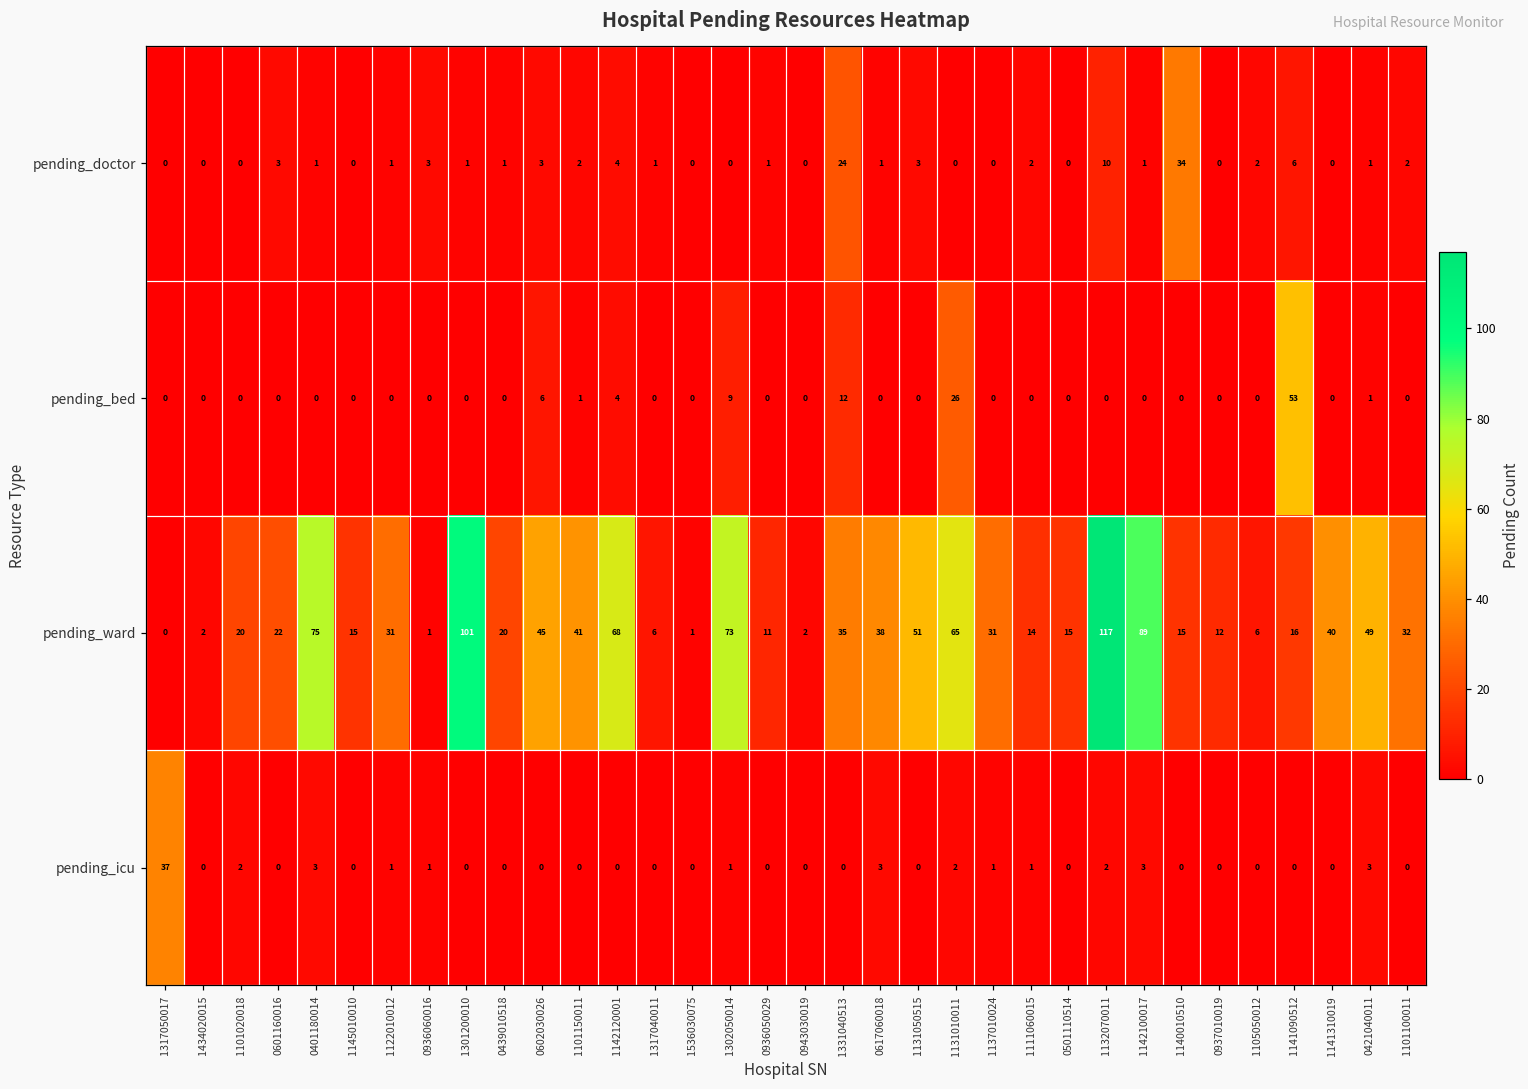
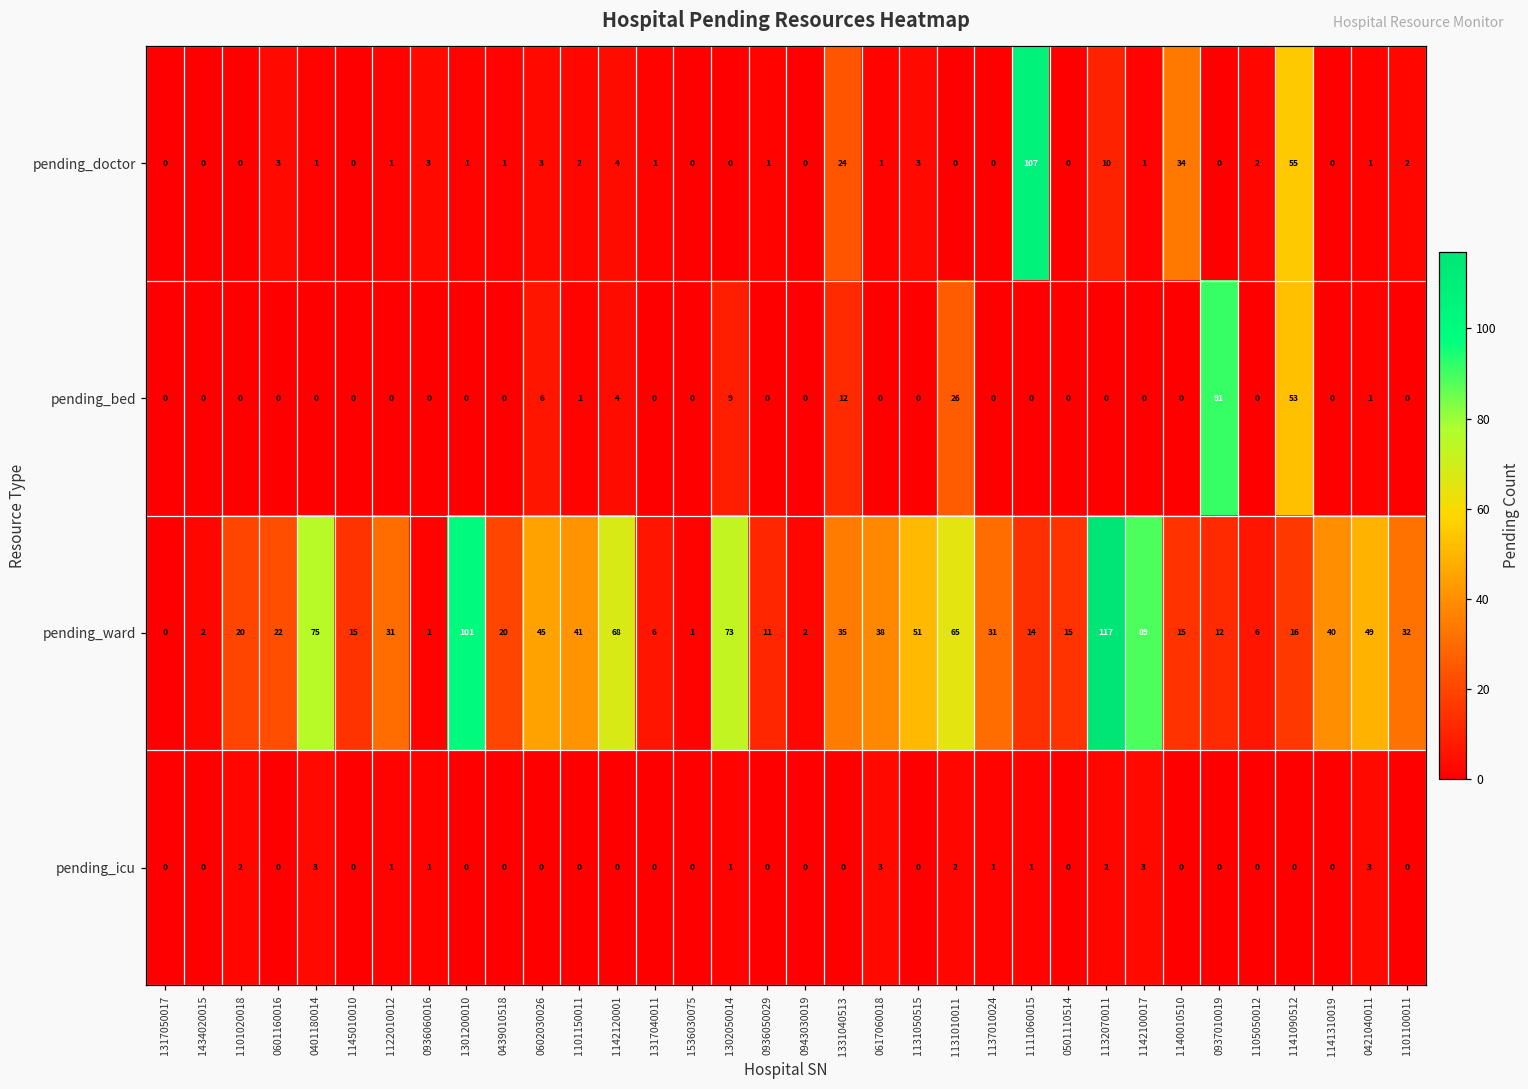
pending_doctor, 1111060015: 2 -> 107
pending_doctor, 1141090512: 6 -> 55
pending_bed, 0937010019: 0 -> 91
pending_icu, 1317050017: 37 -> 0
